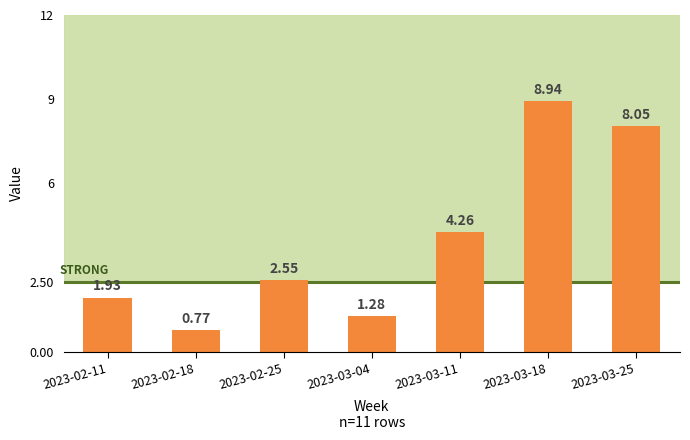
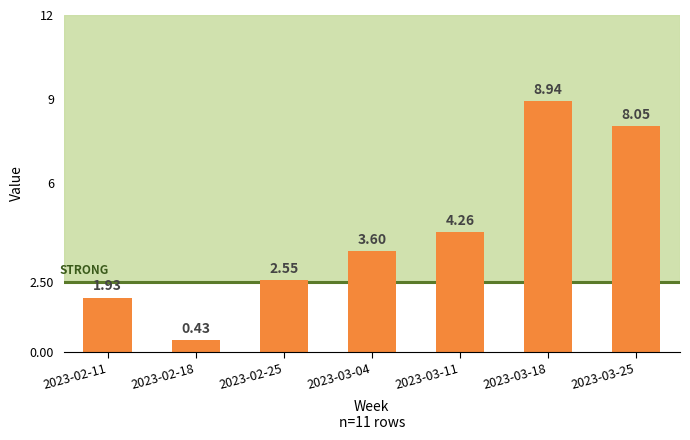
2023-02-18: 0.77 -> 0.43
2023-03-04: 1.28 -> 3.60
